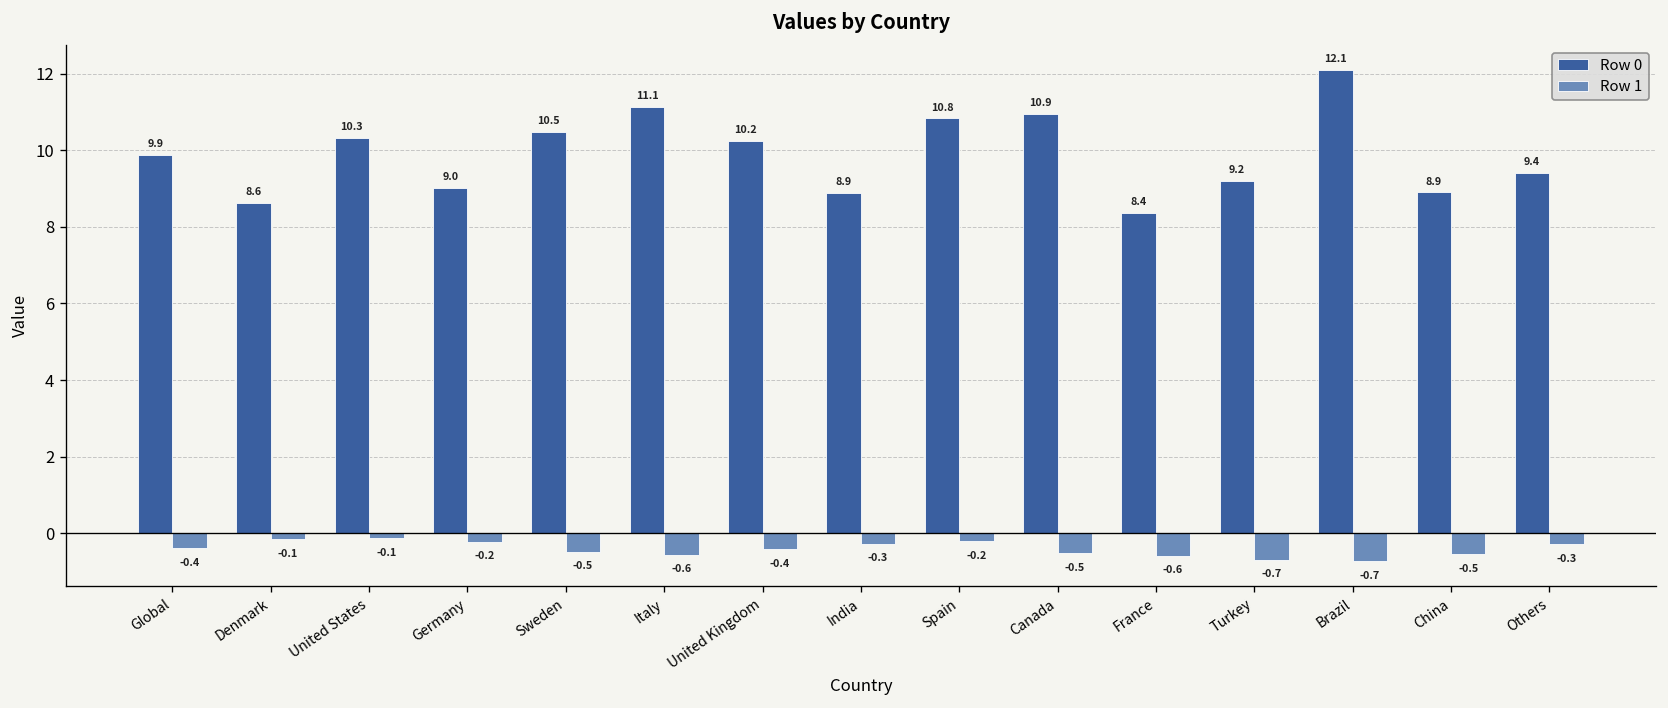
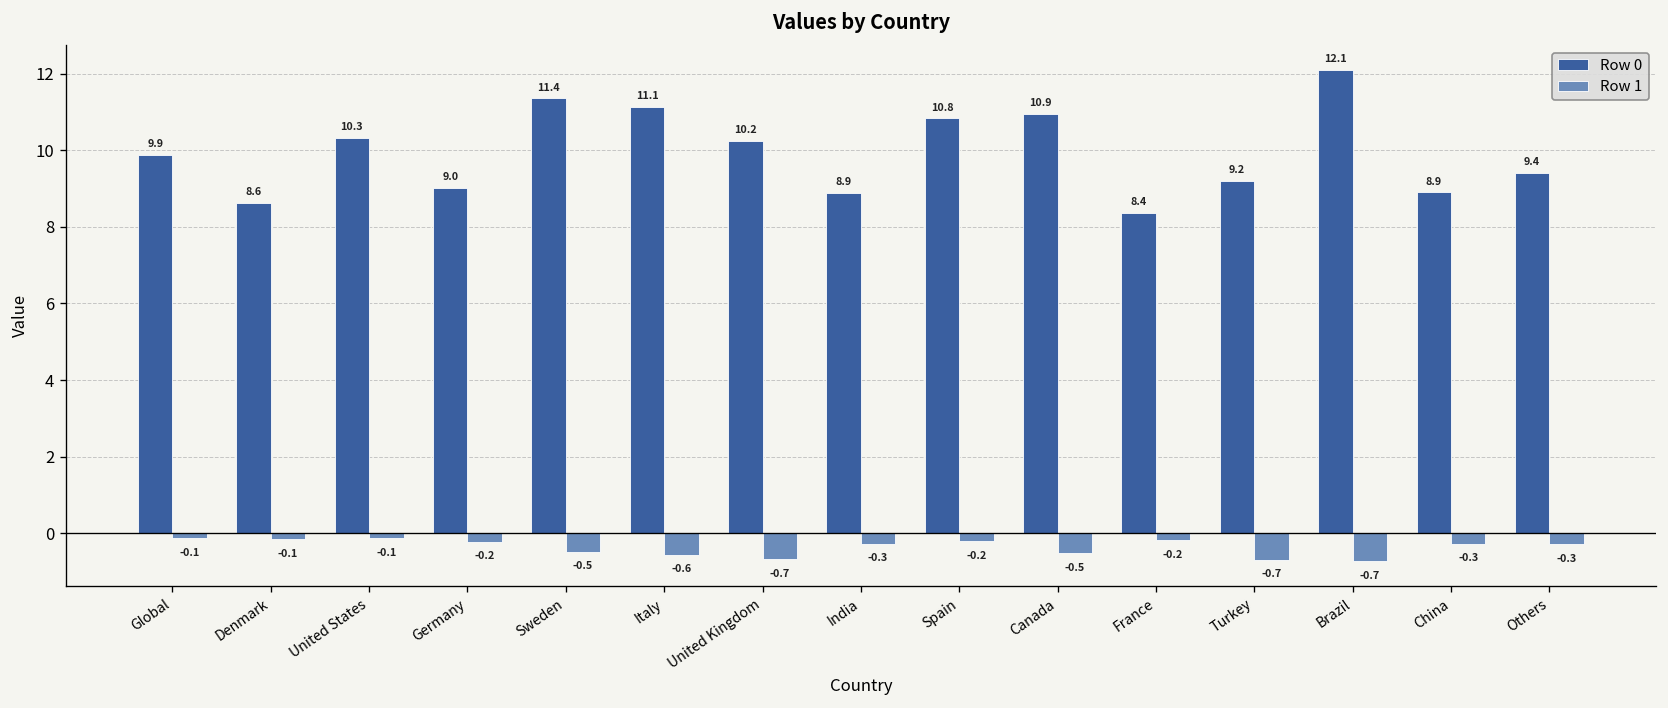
Row 1, Global: -0.4 -> -0.1
Row 0, Sweden: 10.5 -> 11.4
Row 1, United Kingdom: -0.4 -> -0.7
Row 1, France: -0.6 -> -0.2
Row 1, China: -0.5 -> -0.3
